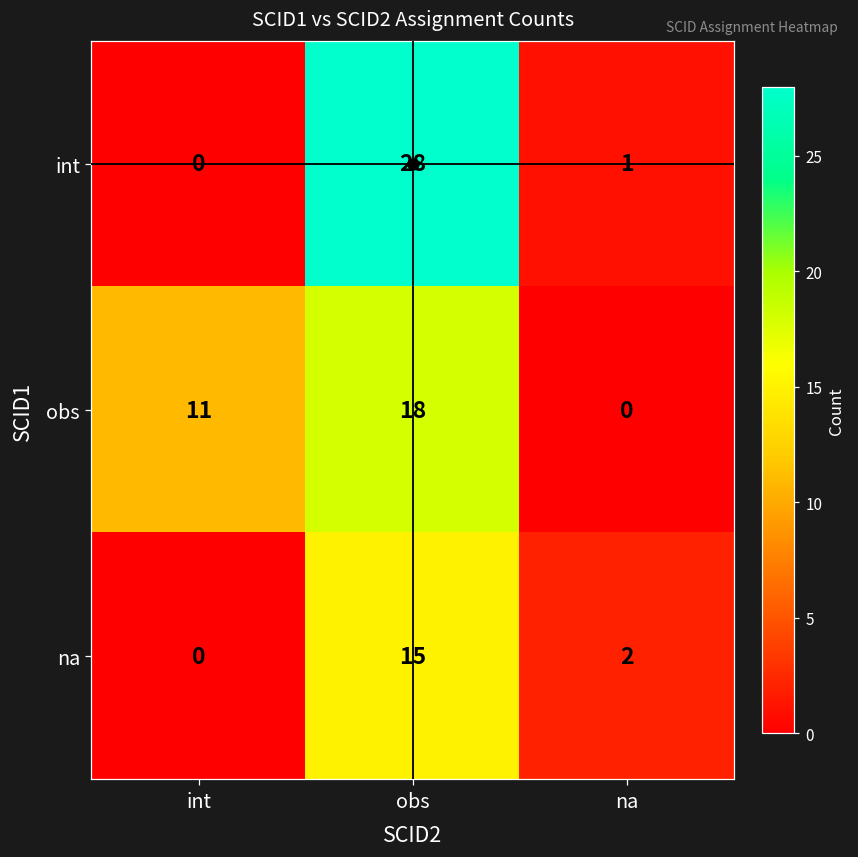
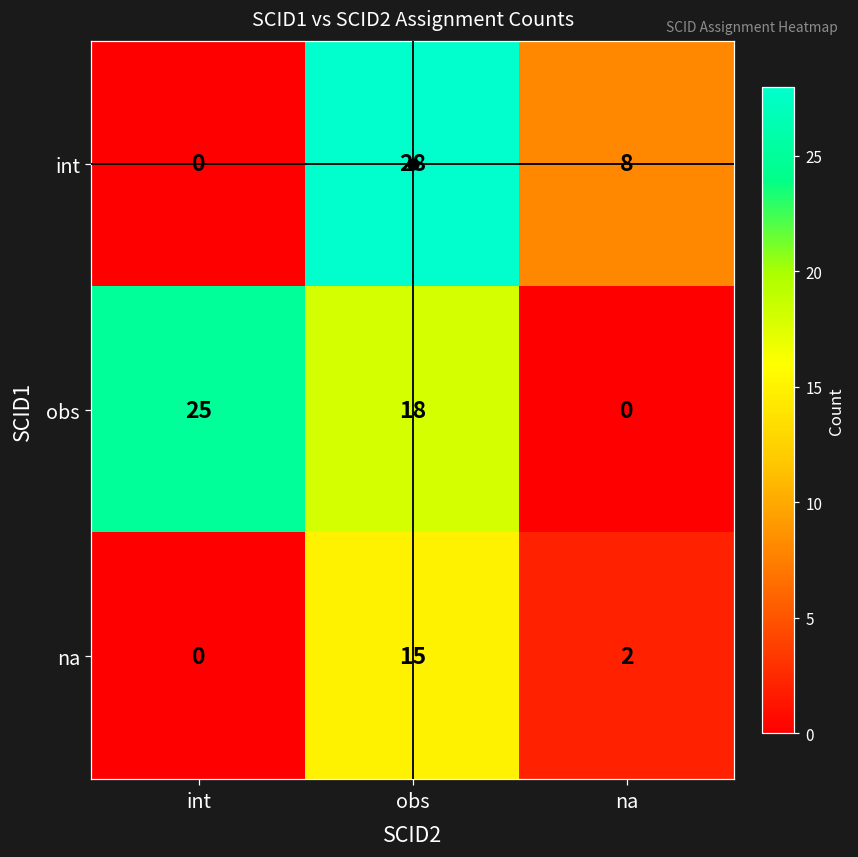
int, na: 1 -> 8
obs, int: 11 -> 25
